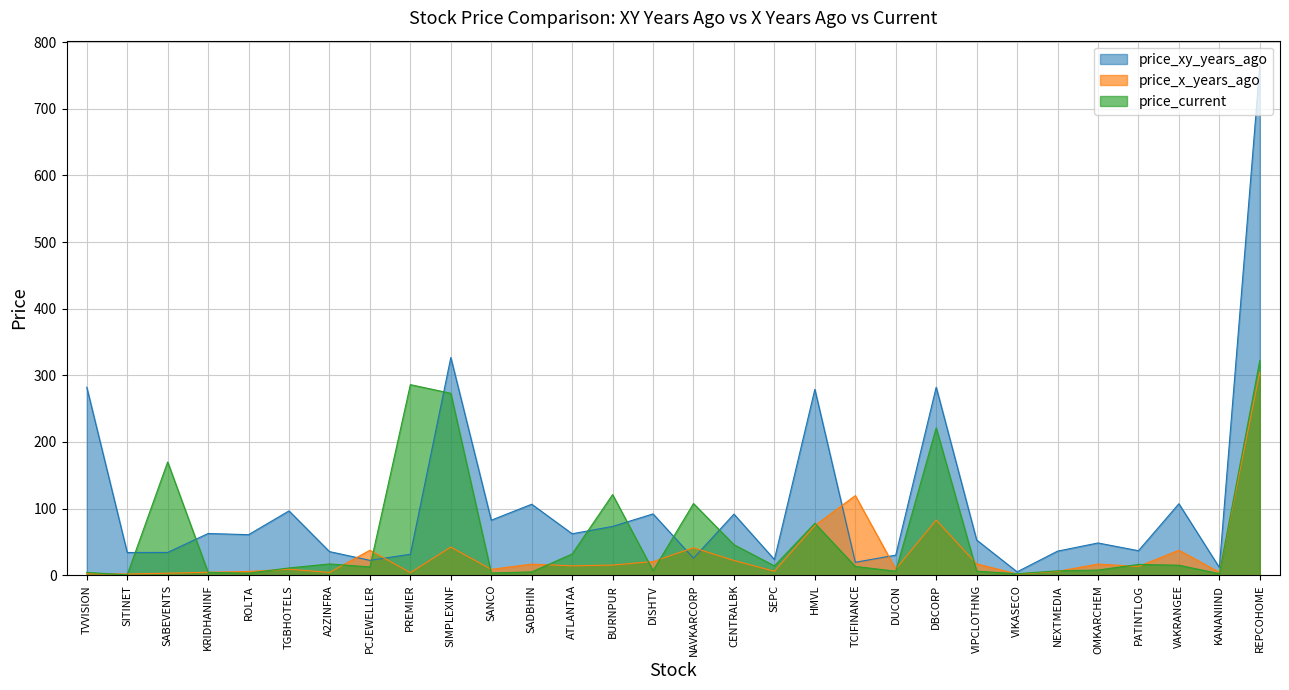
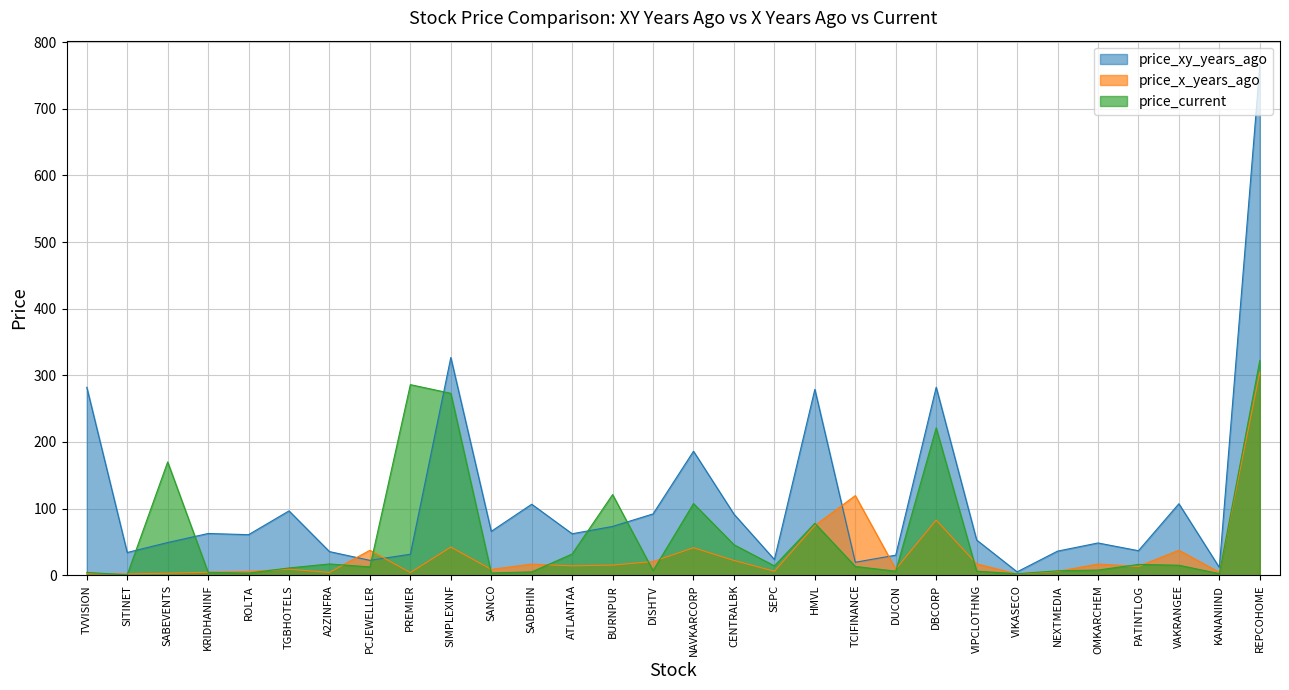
price_xy_years_ago, SABEVENTS: 30 -> 50
price_xy_years_ago, SANCO: 80 -> 70
price_xy_years_ago, NAVKARCORP: 30 -> 190
